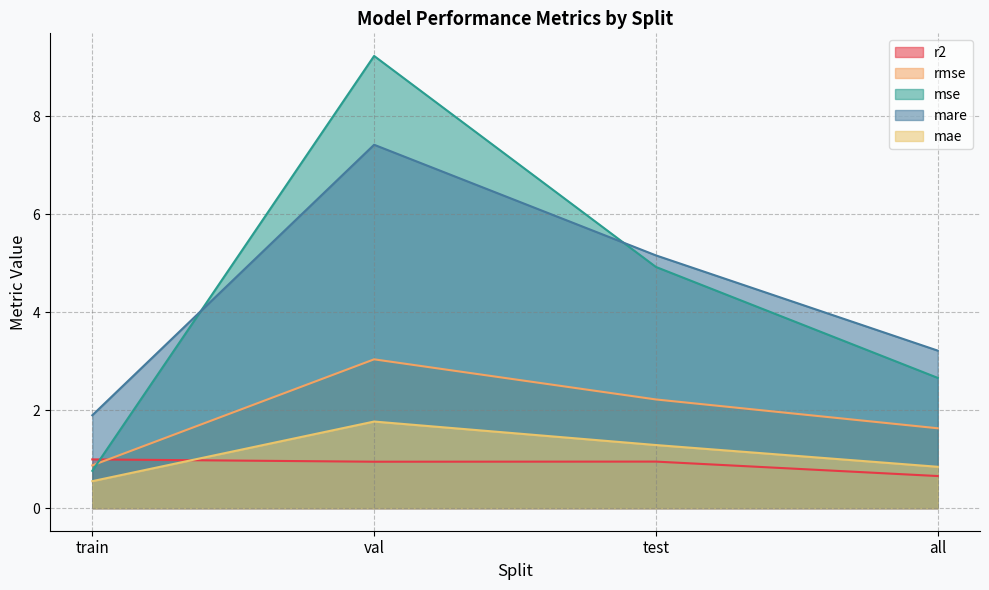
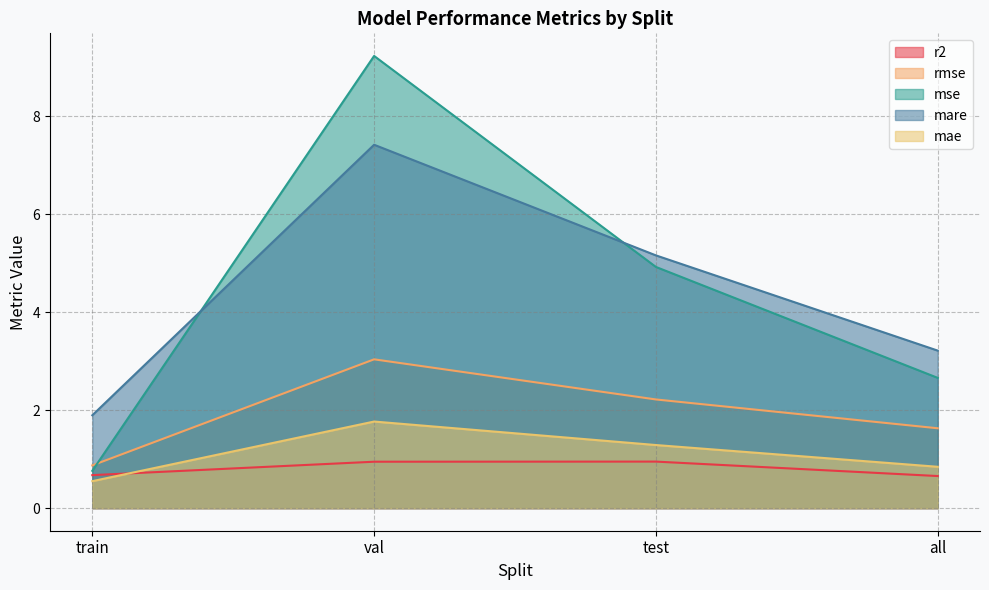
r2, train: 1.0 -> 0.7
